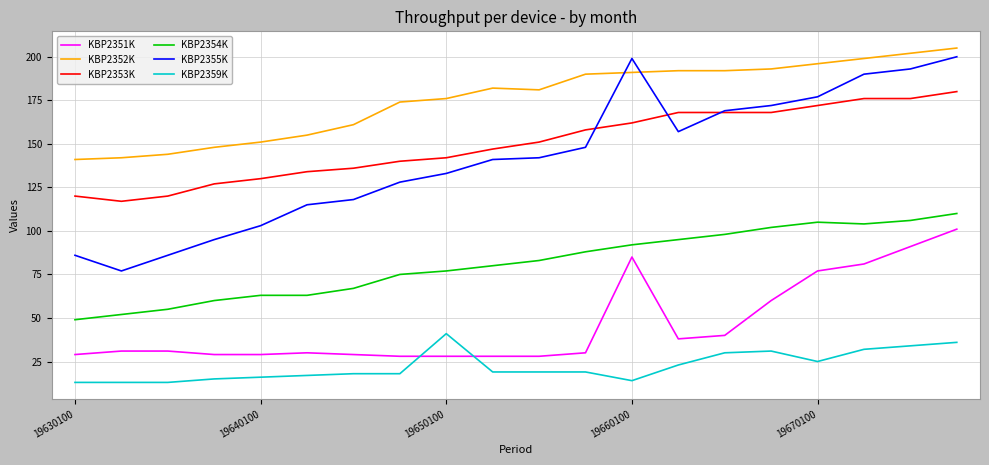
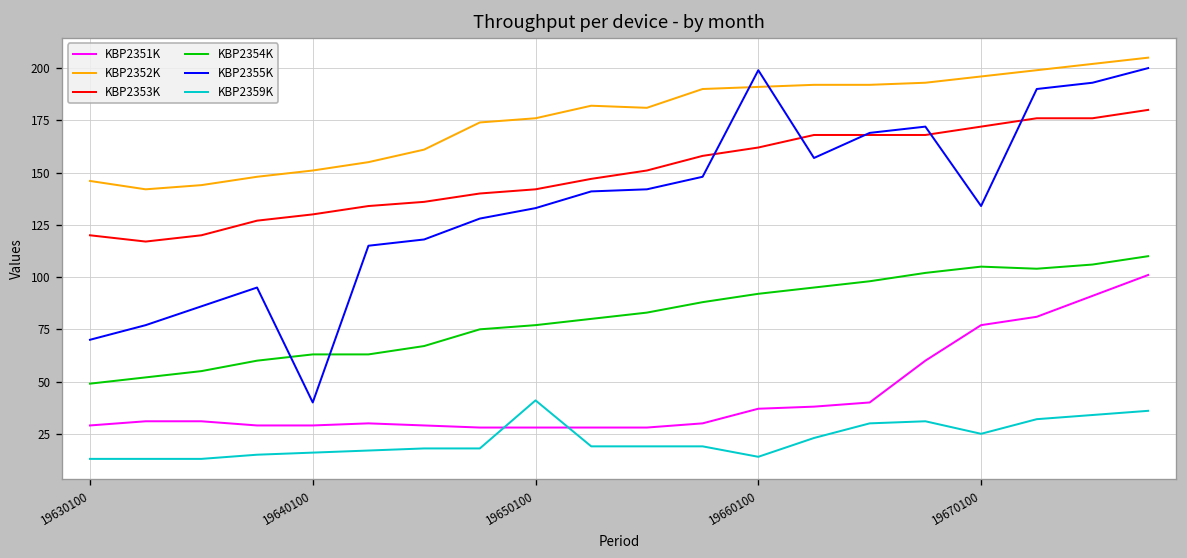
KBP2352K, 19630100: 141 -> 146
KBP2355K, 19630100: 86 -> 70
KBP2355K, 19640100: 103 -> 40
KBP2351K, 19660100: 85 -> 37
KBP2355K, 19670100: 177 -> 134
